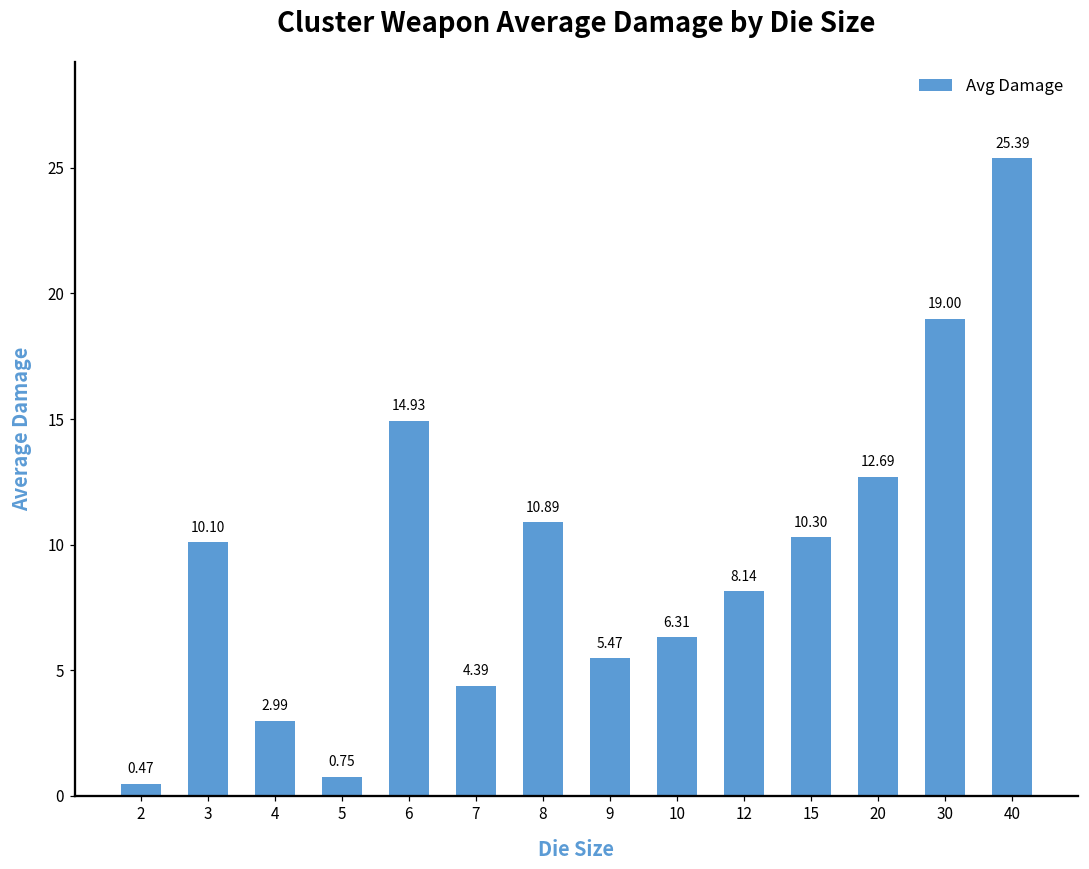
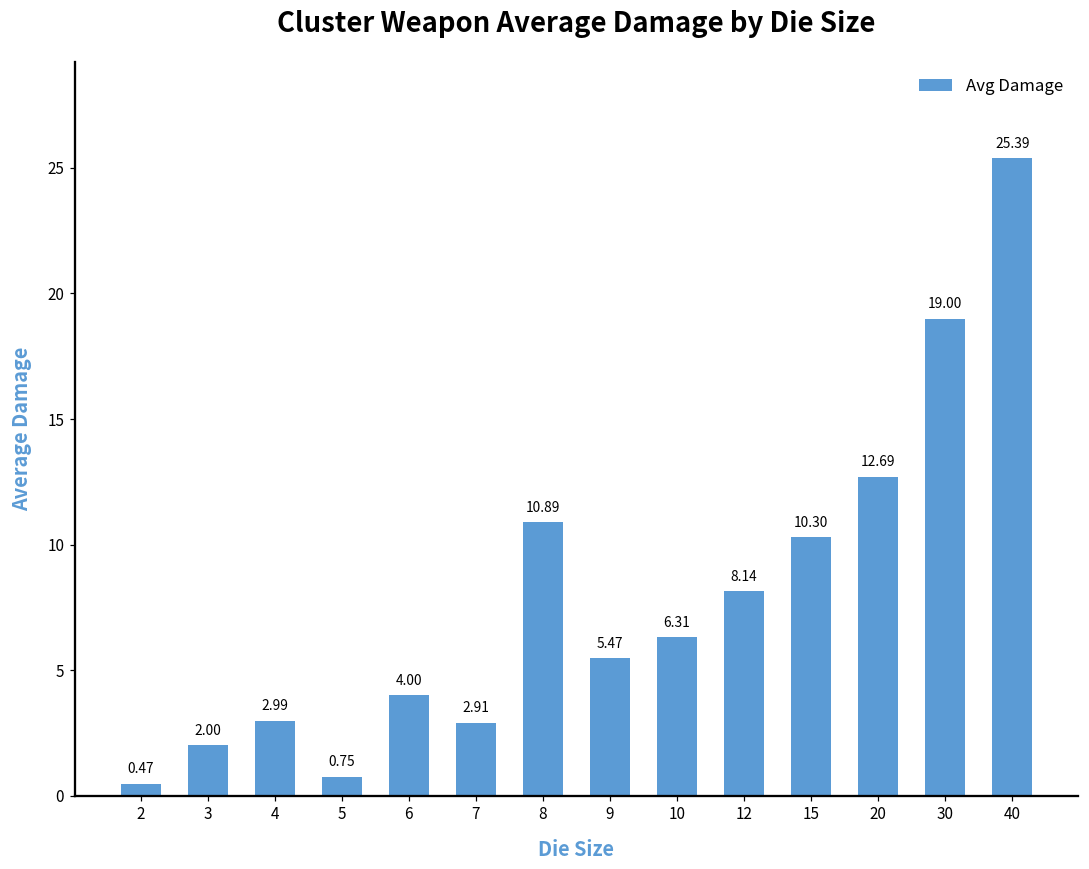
3: 10.10 -> 2.00
6: 14.93 -> 4.00
7: 4.39 -> 2.91
